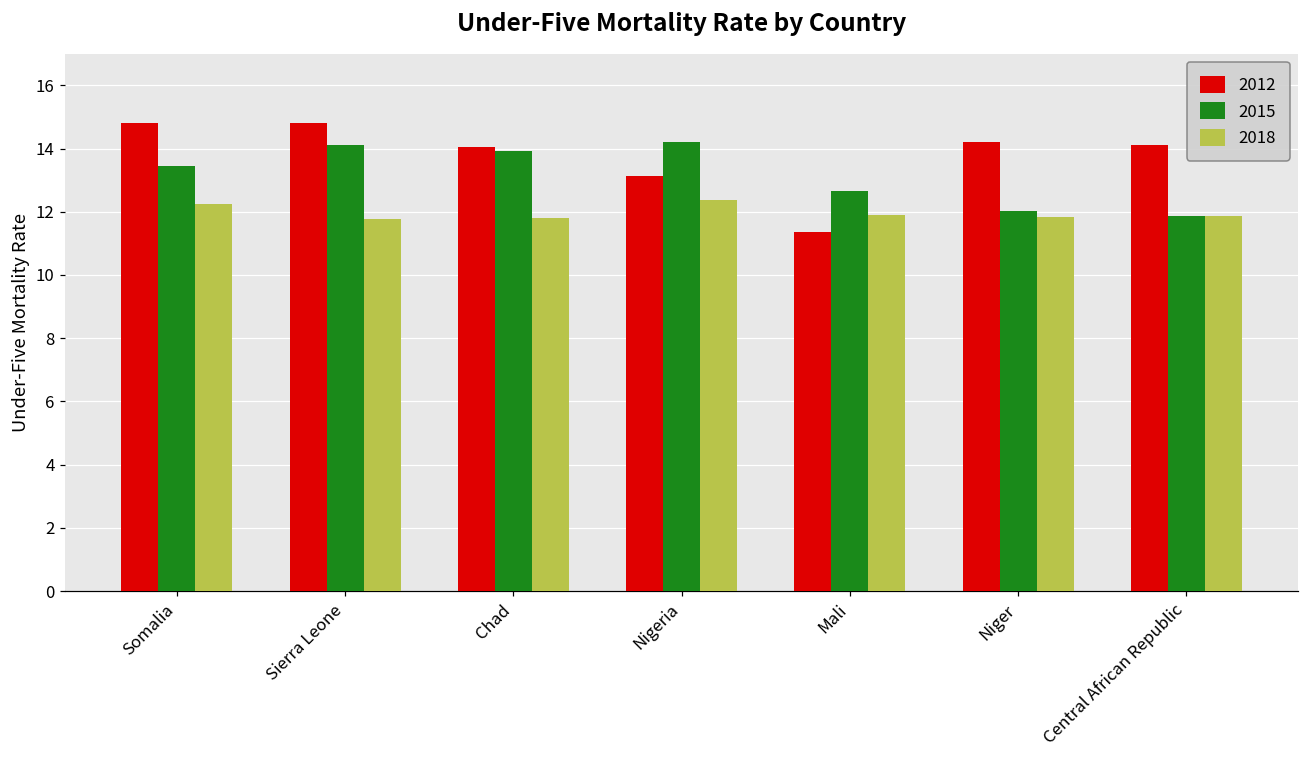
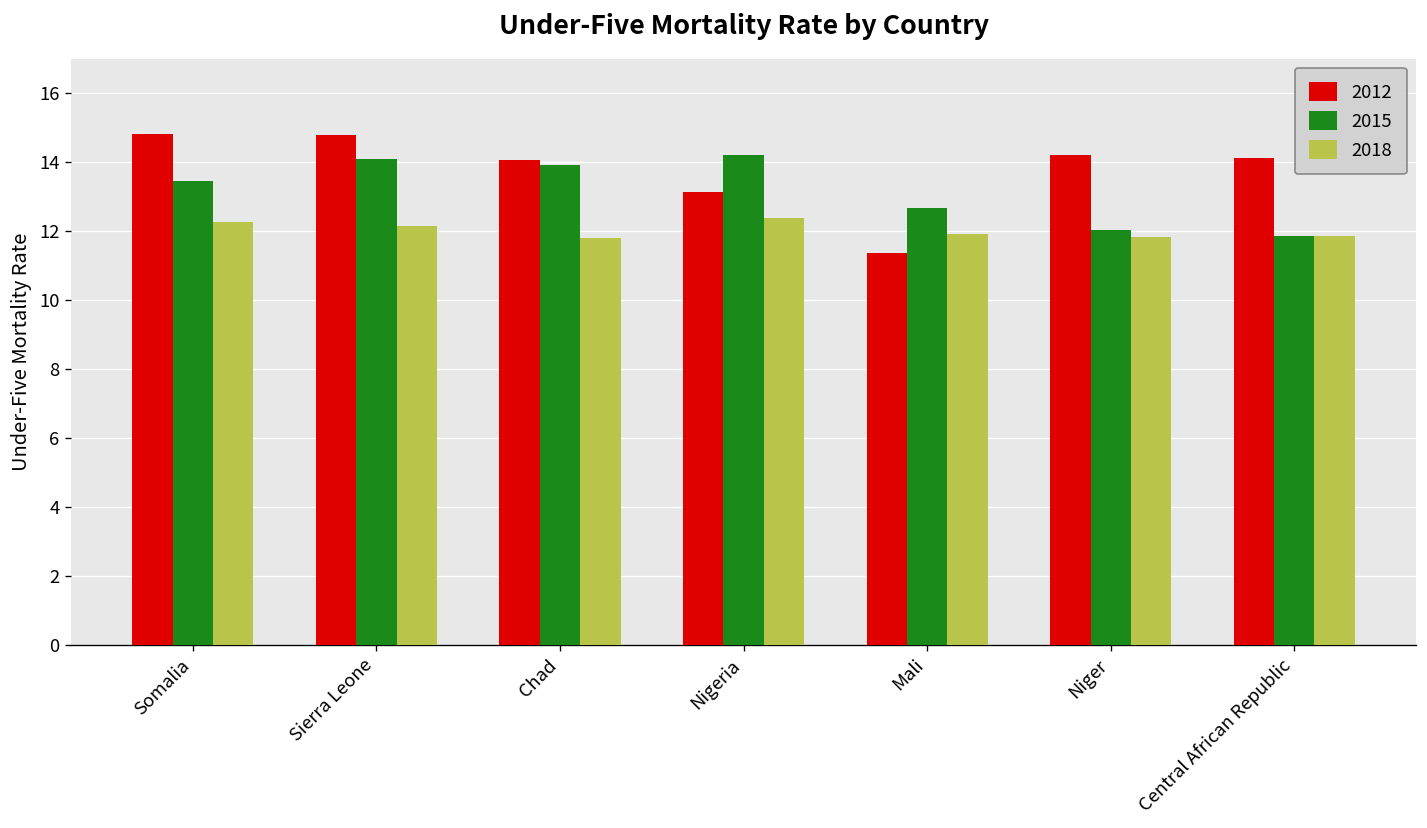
2018, Sierra Leone: 11.8 -> 12.1
